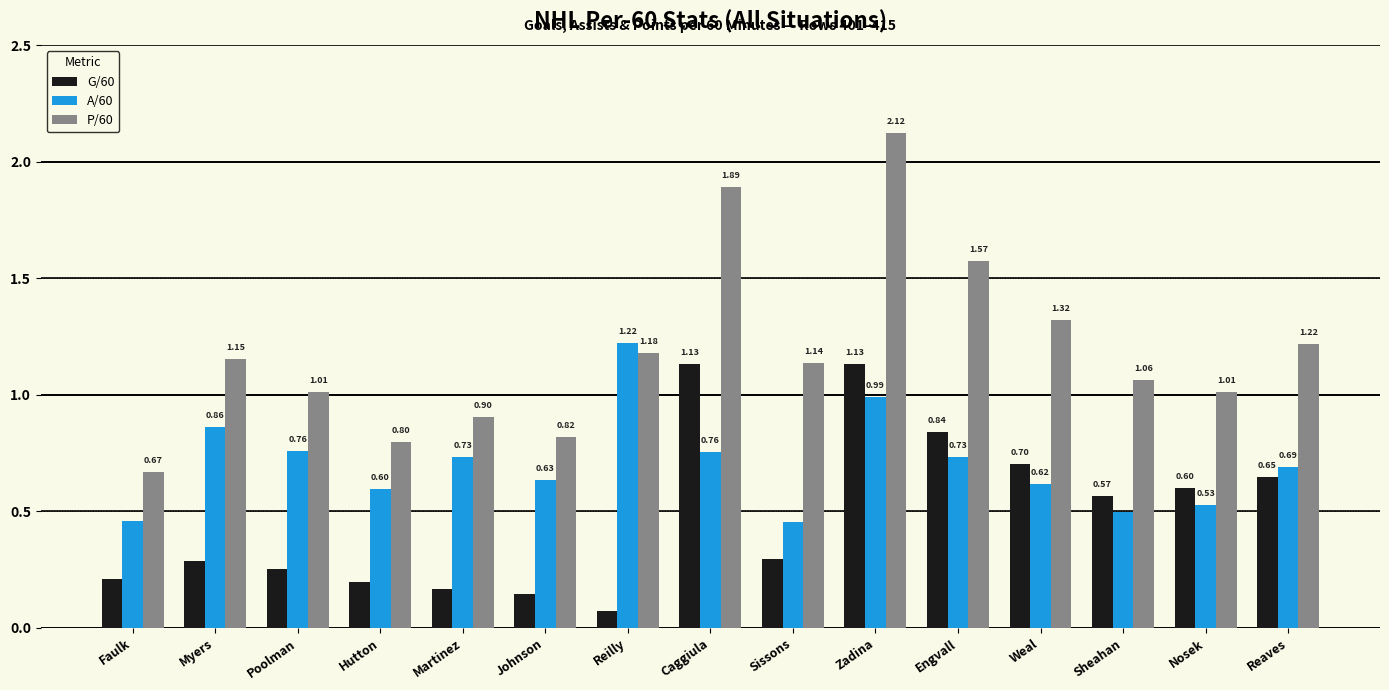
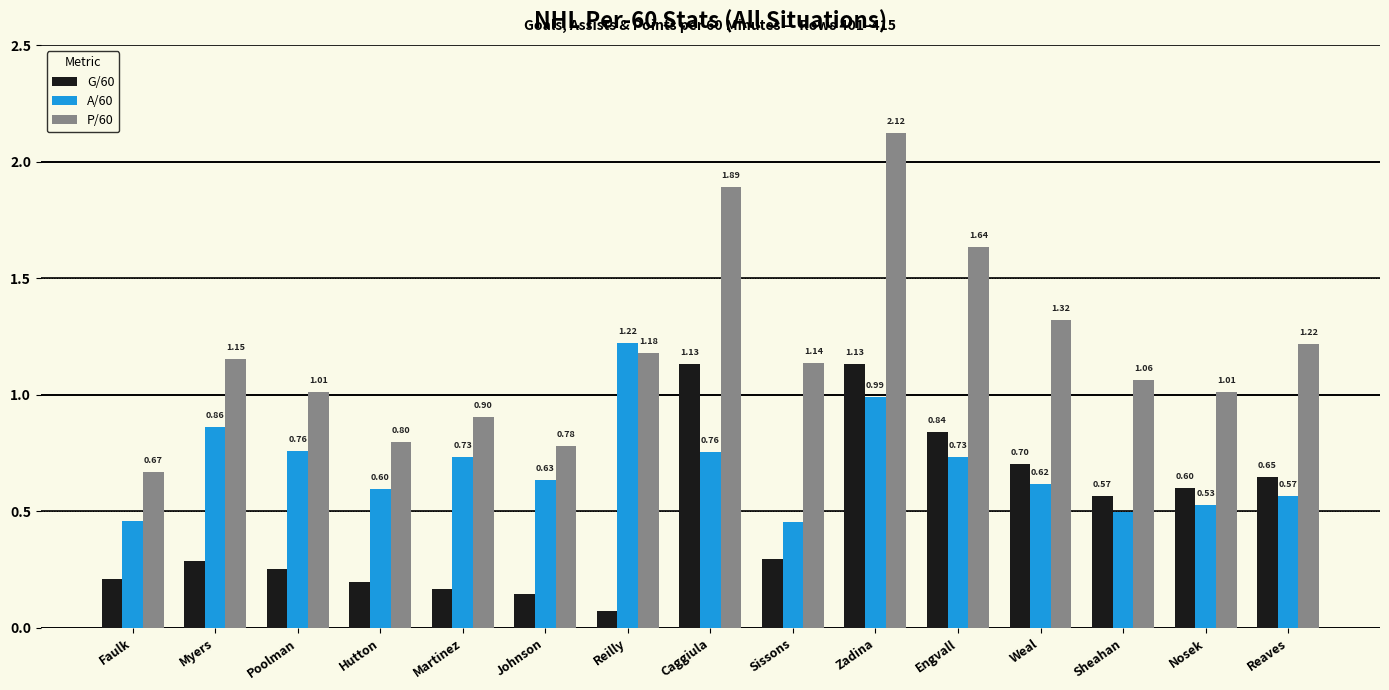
P/60, Johnson: 0.82 -> 0.78
P/60, Engvall: 1.57 -> 1.64
A/60, Reaves: 0.69 -> 0.57
